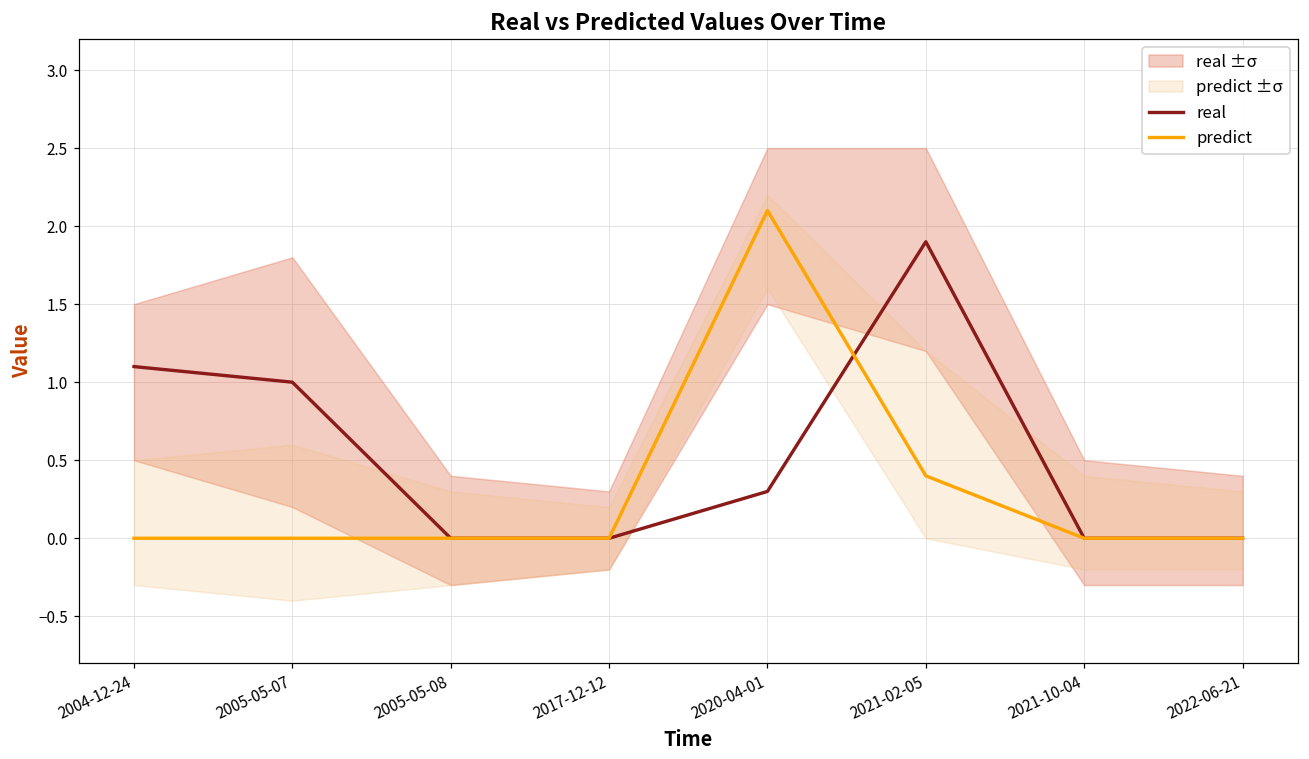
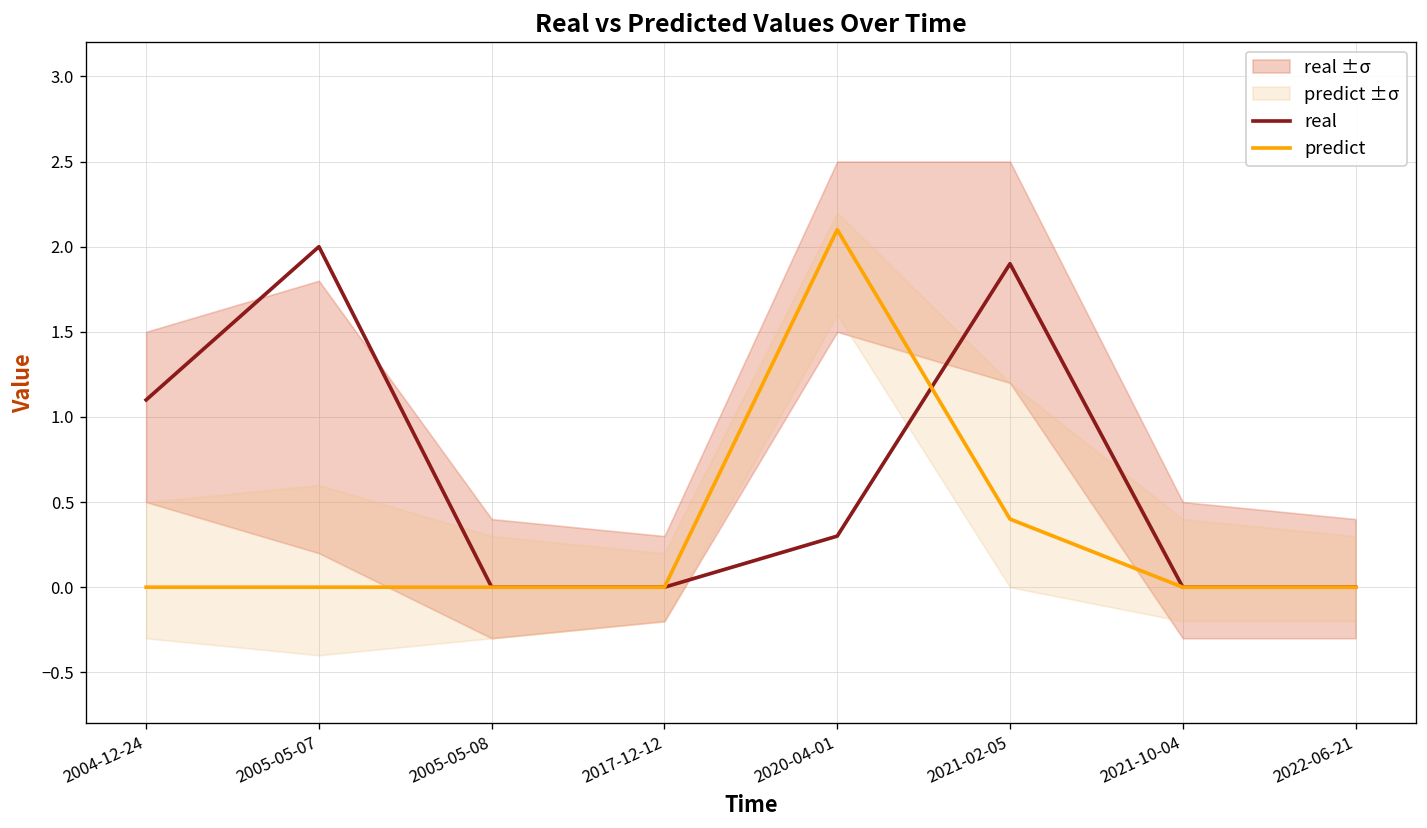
real, 2005-05-07: 1 -> 2
